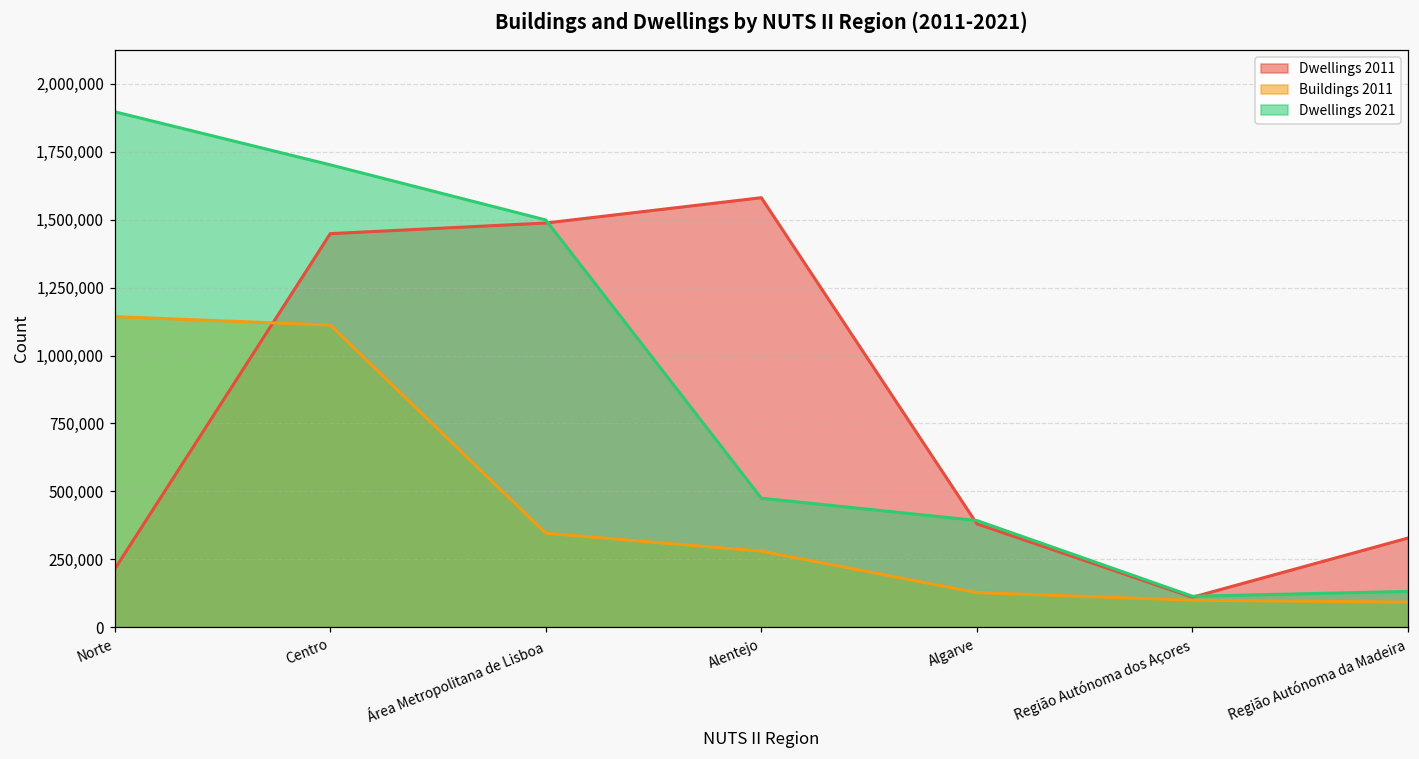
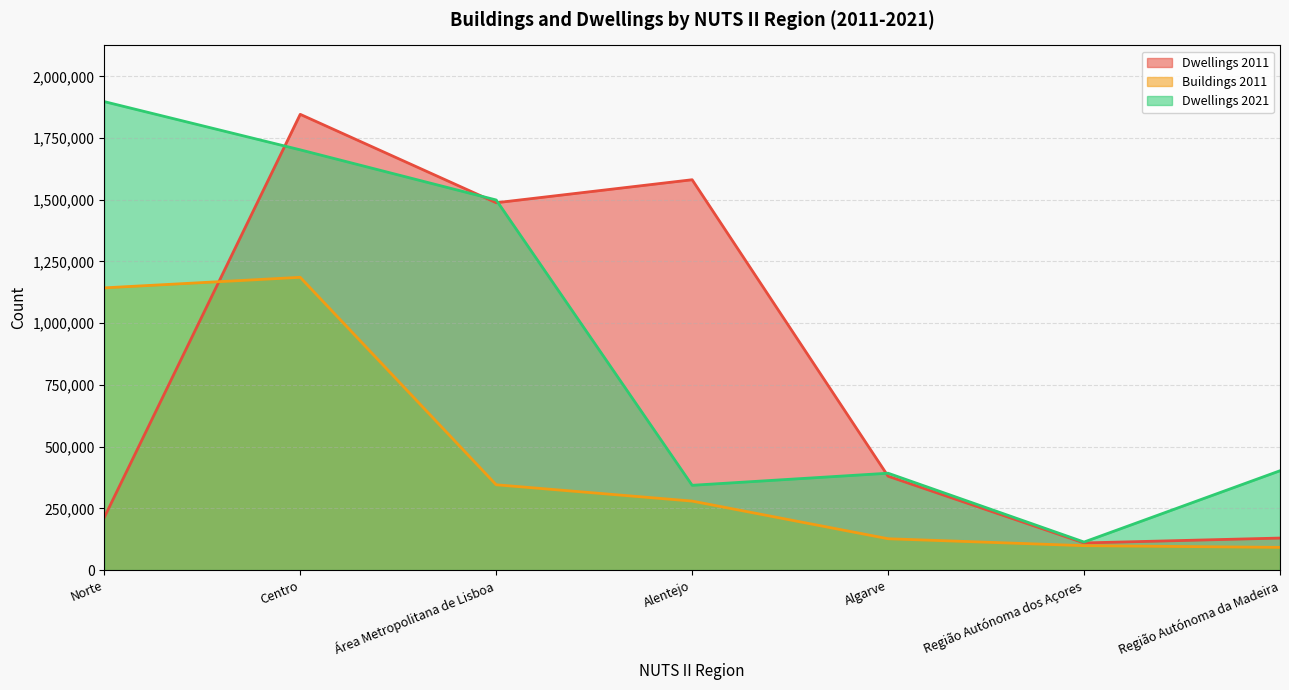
Dwellings 2011, Centro: 1,450,000 -> 1,850,000
Buildings 2011, Centro: 1,110,000 -> 1,190,000
Dwellings 2021, Alentejo: 470,000 -> 340,000
Dwellings 2011, Região Autónoma da Madeira: 330,000 -> 130,000
Dwellings 2021, Região Autónoma da Madeira: 130,000 -> 400,000
